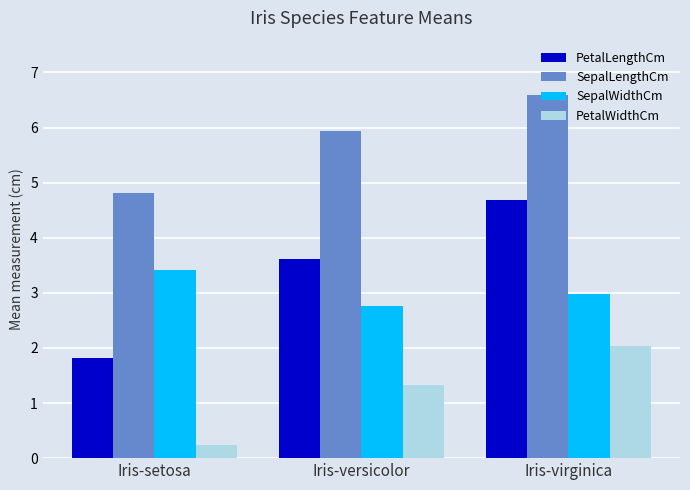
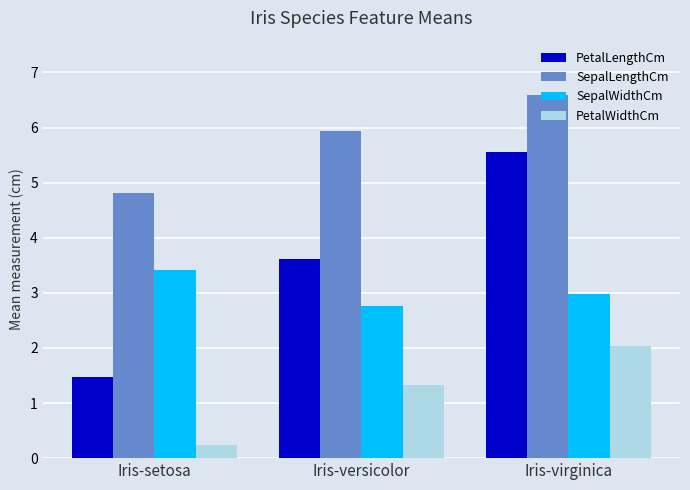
PetalLengthCm, Iris-setosa: 1.8 -> 1.5
PetalLengthCm, Iris-virginica: 4.7 -> 5.6
